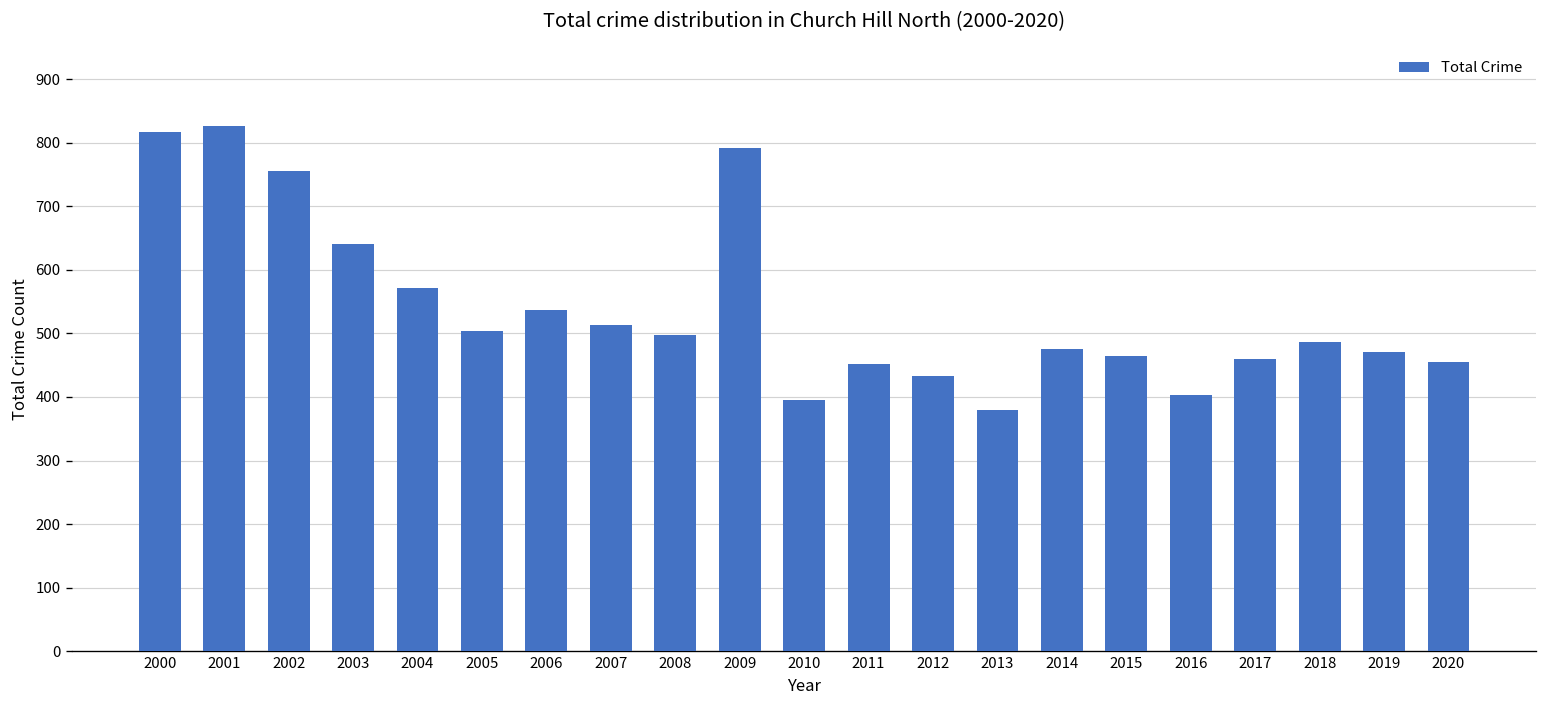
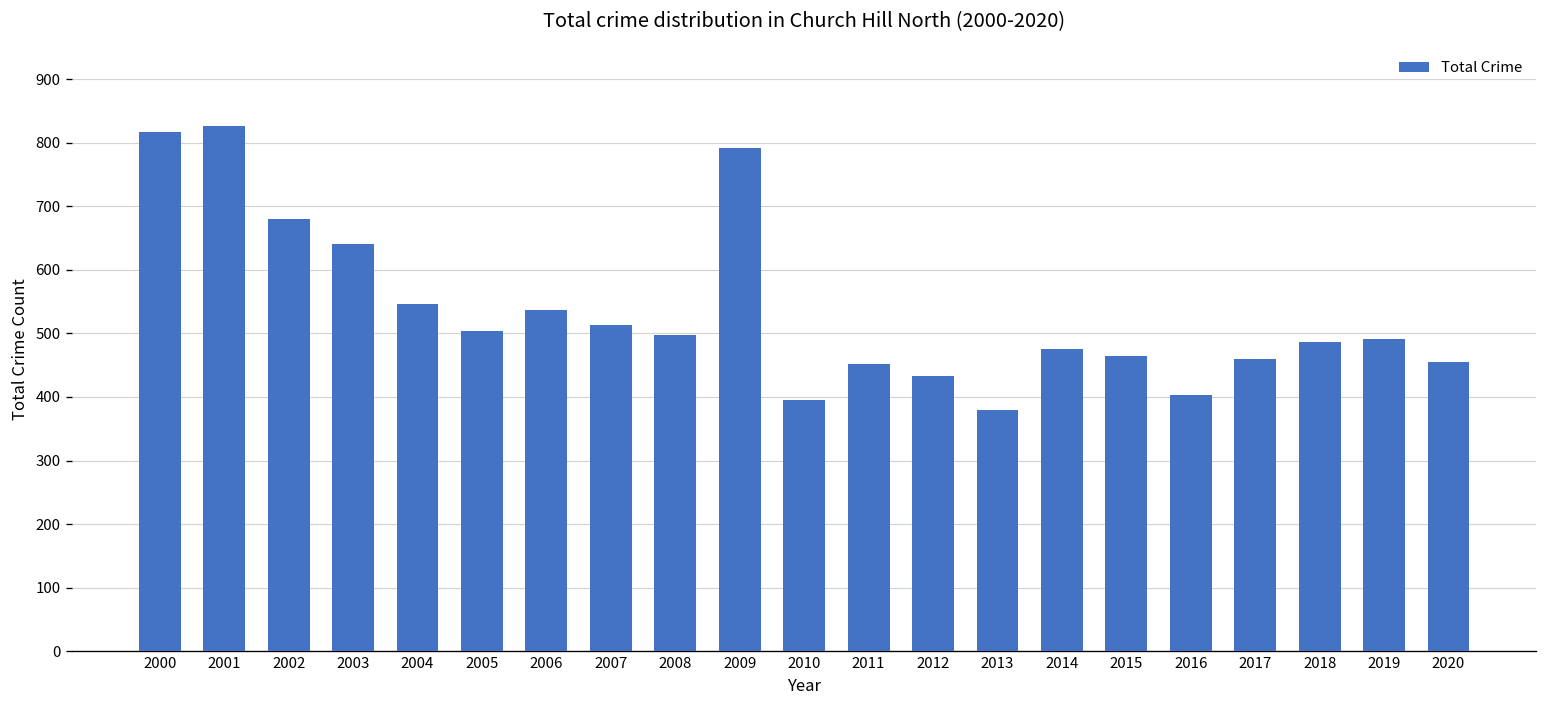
2002: 760 -> 680
2004: 570 -> 550
2019: 470 -> 490
